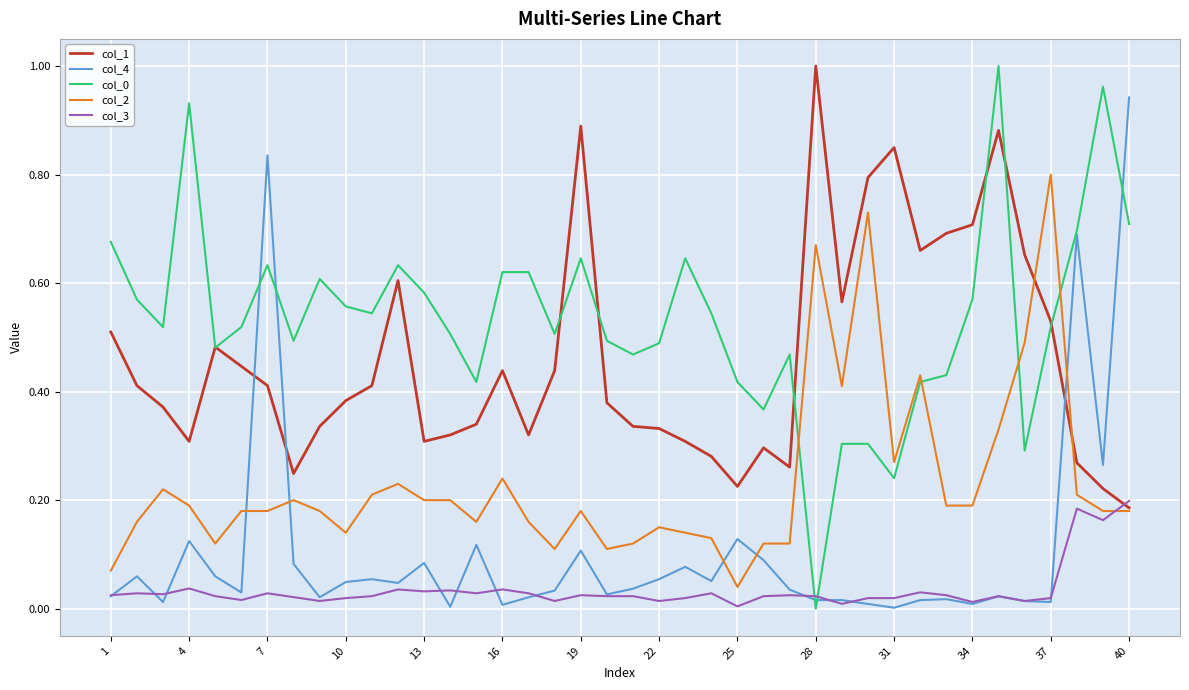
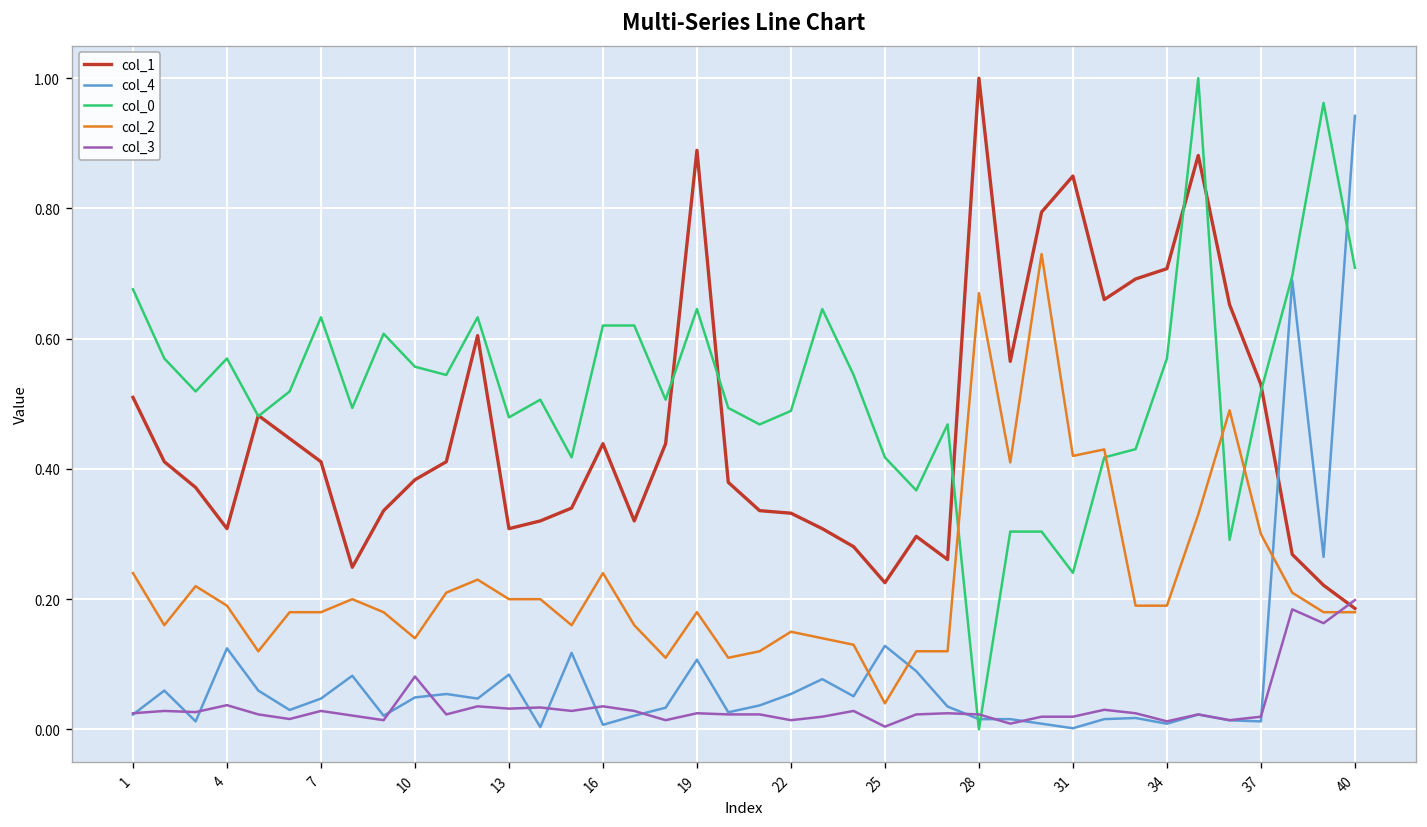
col_2, 1: 0.07 -> 0.24
col_0, 4: 0.93 -> 0.57
col_4, 7: 0.84 -> 0.05
col_3, 10: 0.02 -> 0.08
col_0, 13: 0.58 -> 0.48
col_2, 31: 0.27 -> 0.42
col_2, 37: 0.8 -> 0.3
